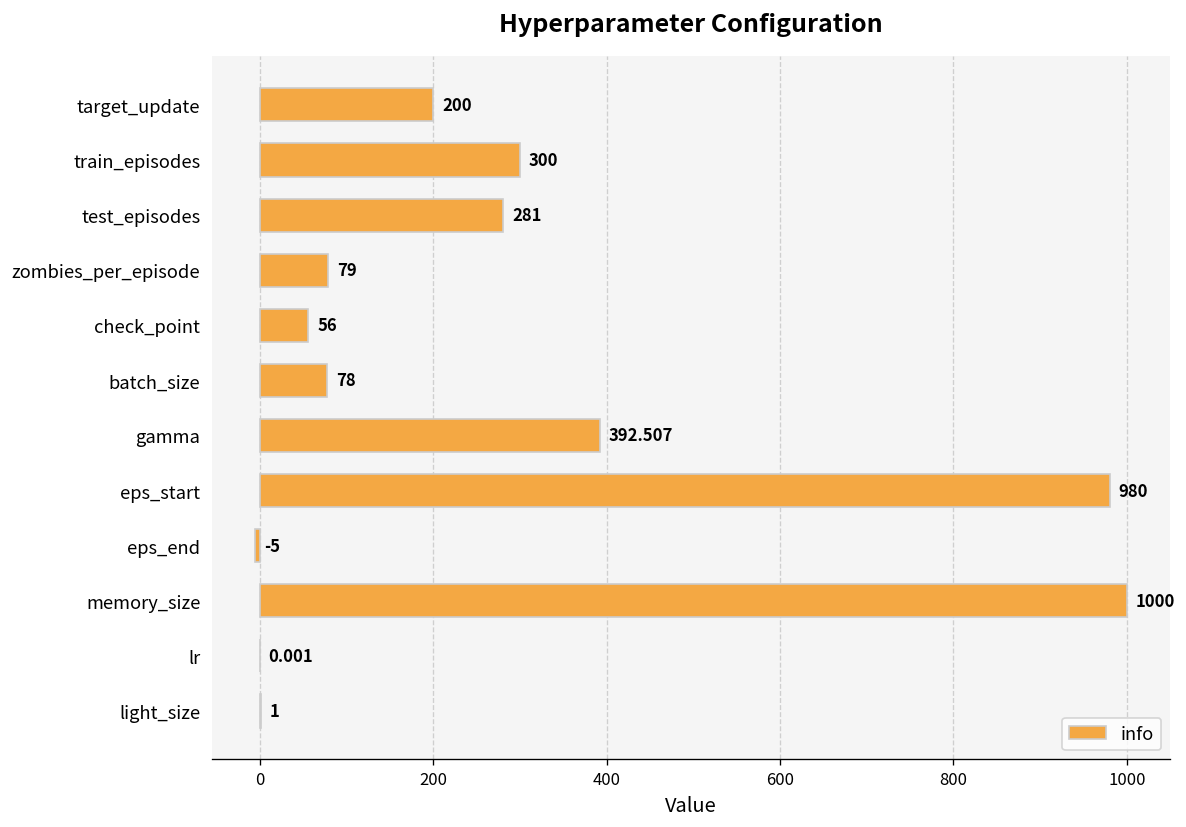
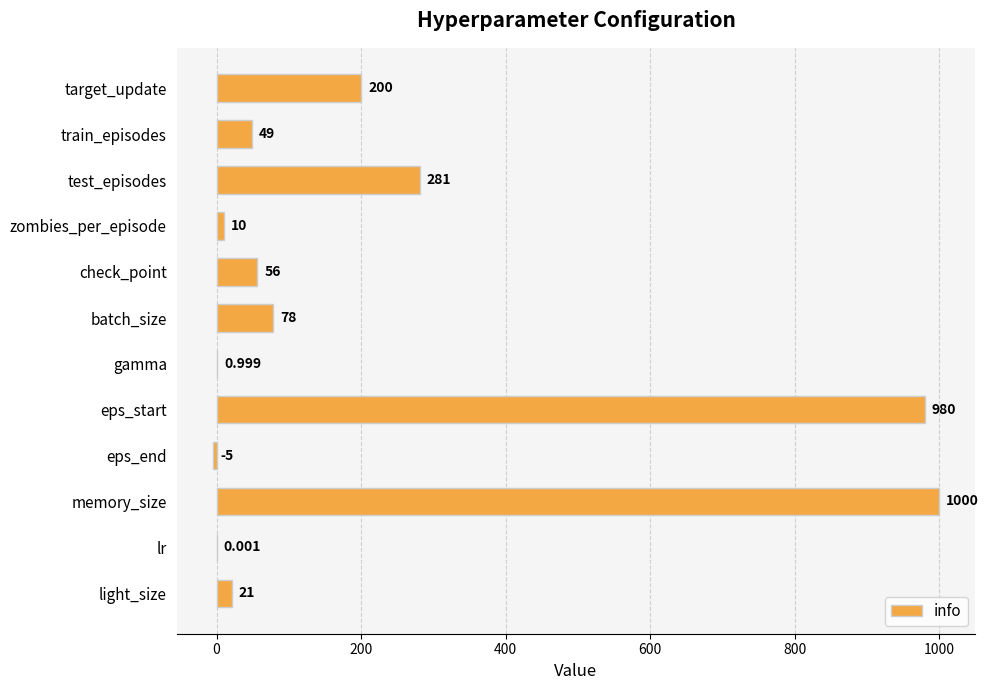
train_episodes: 300 -> 49
zombies_per_episode: 79 -> 10
gamma: 392.507 -> 0.999
light_size: 1 -> 21
